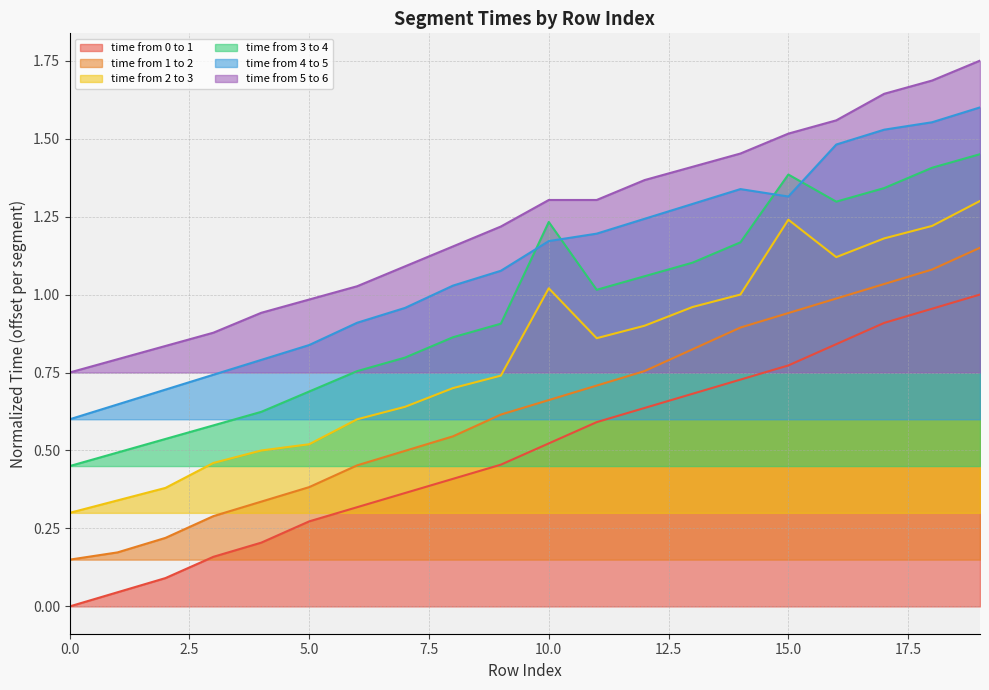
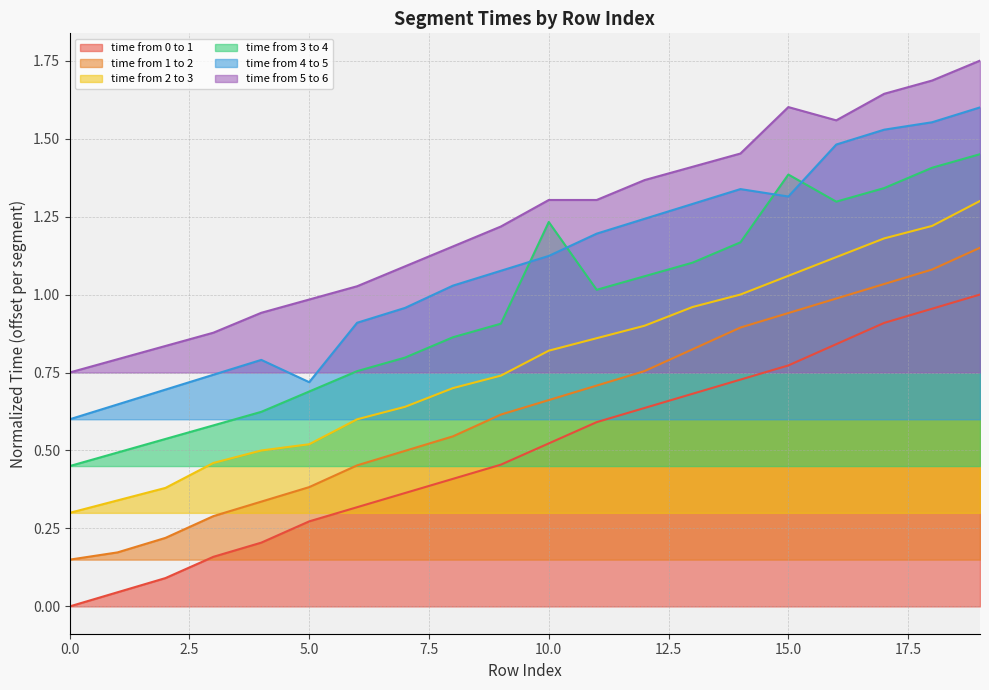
time from 4 to 5, 5.0: 0.84 -> 0.72
time from 2 to 3, 10.0: 1.02 -> 0.82
time from 4 to 5, 10.0: 1.17 -> 1.12
time from 2 to 3, 15.0: 1.24 -> 1.06
time from 5 to 6, 15.0: 1.52 -> 1.60
